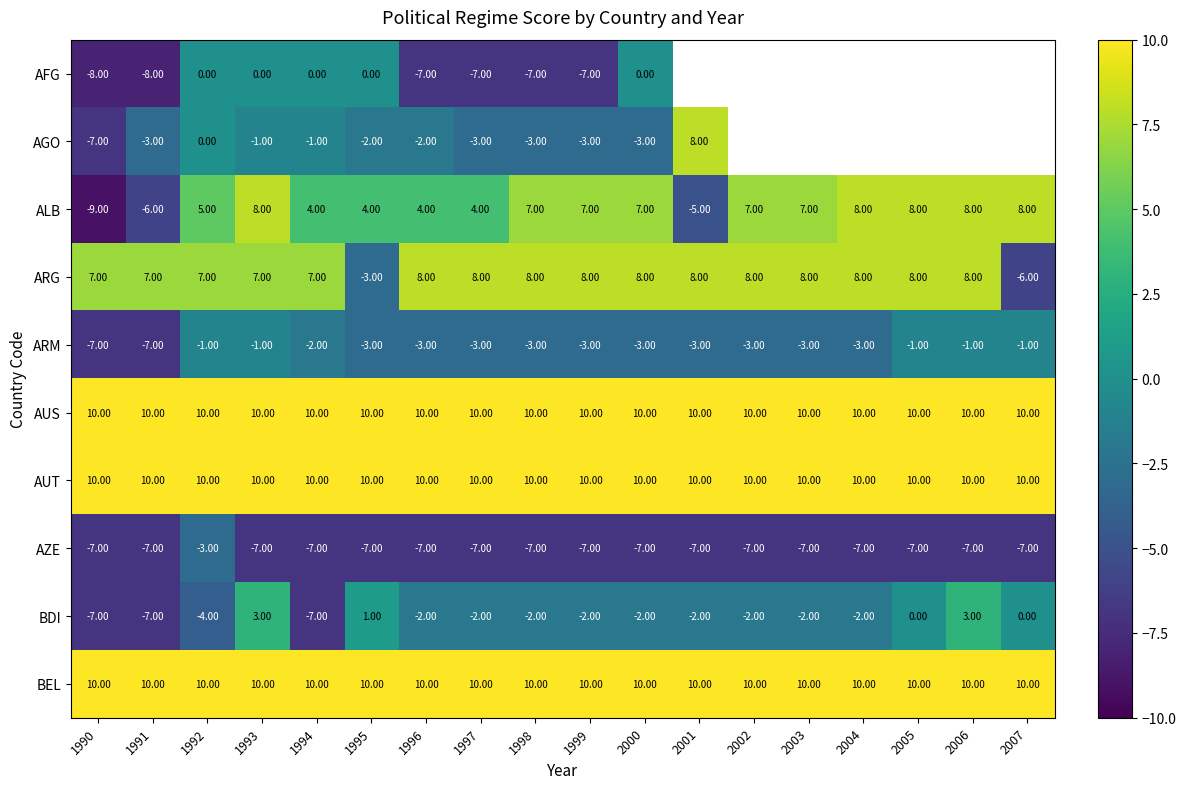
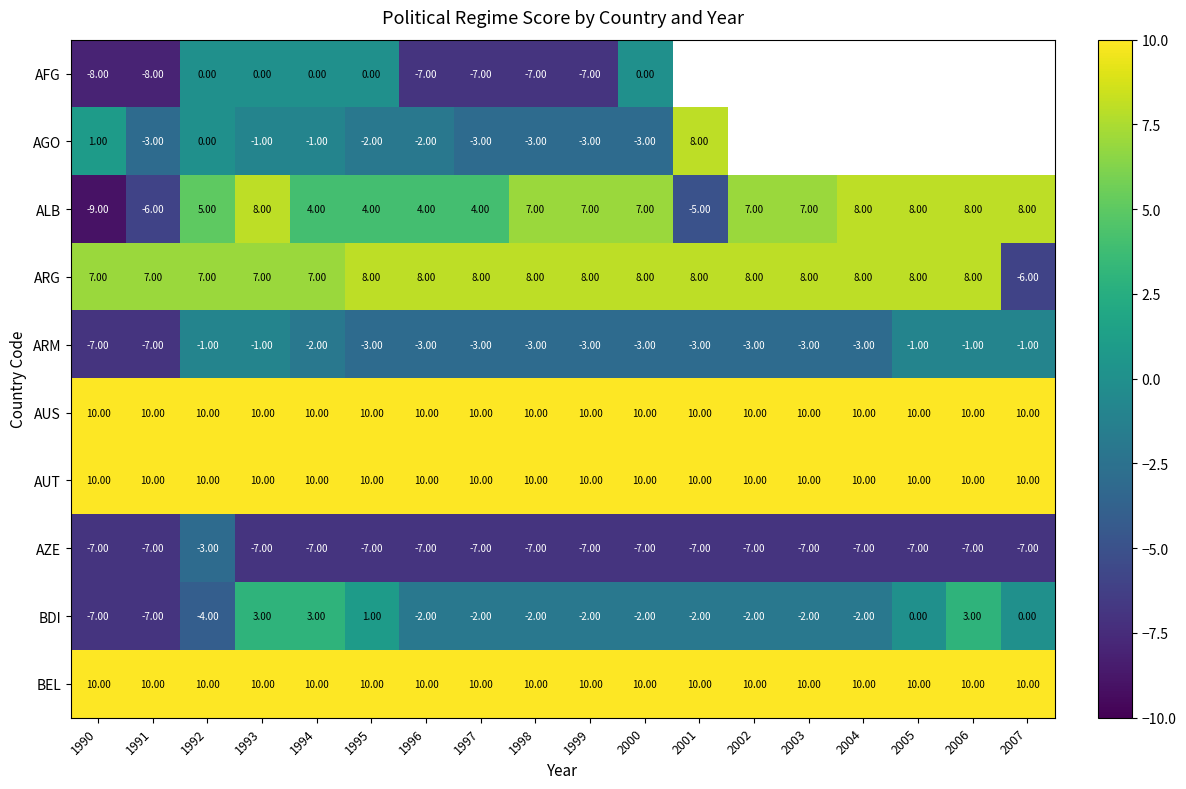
AGO, 1990: -7.00 -> 1.00
ARG, 1995: -3.00 -> 8.00
BDI, 1994: -7.00 -> 3.00
